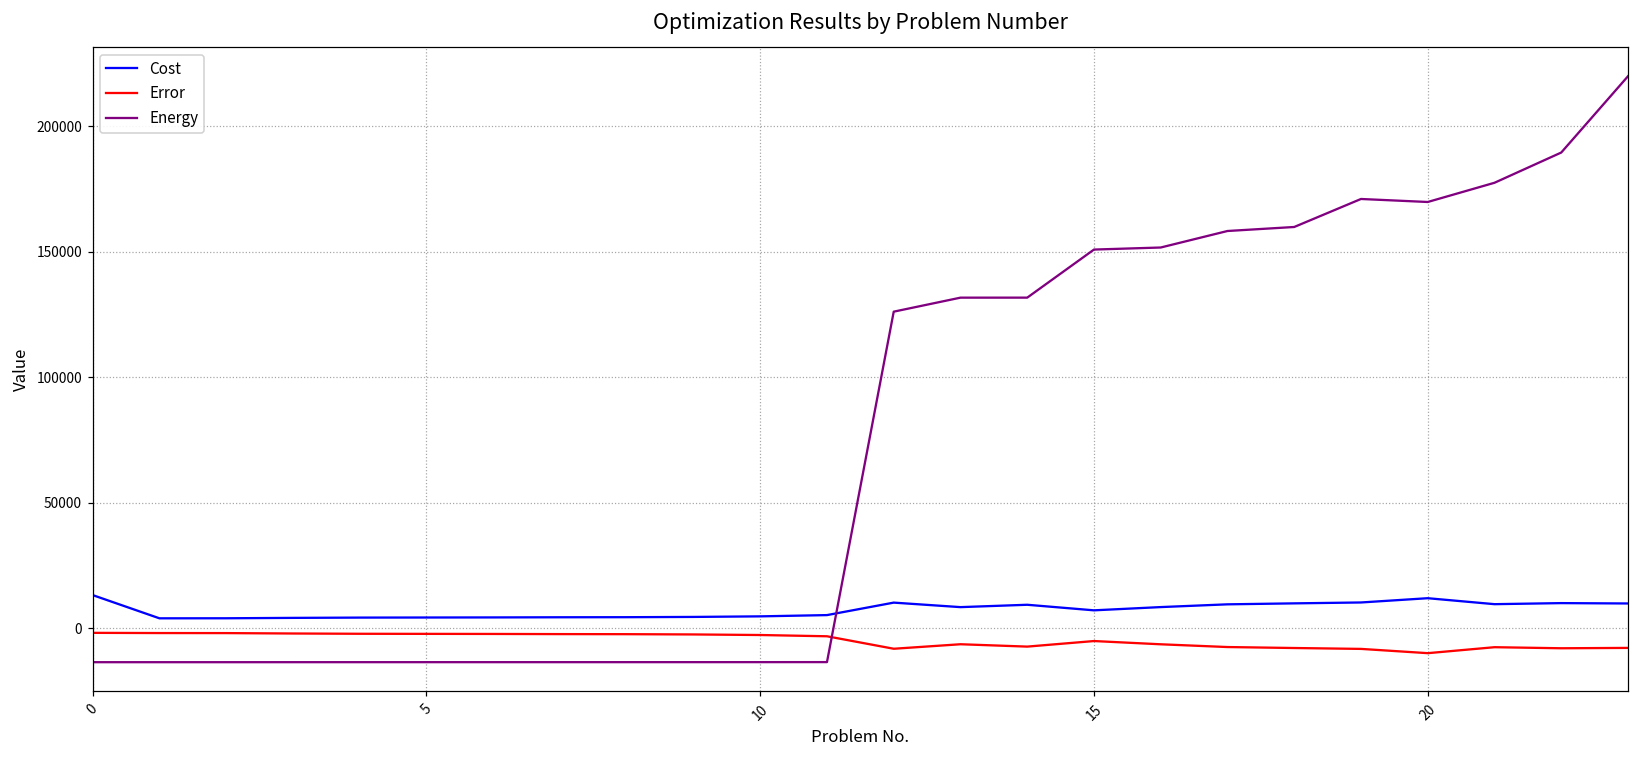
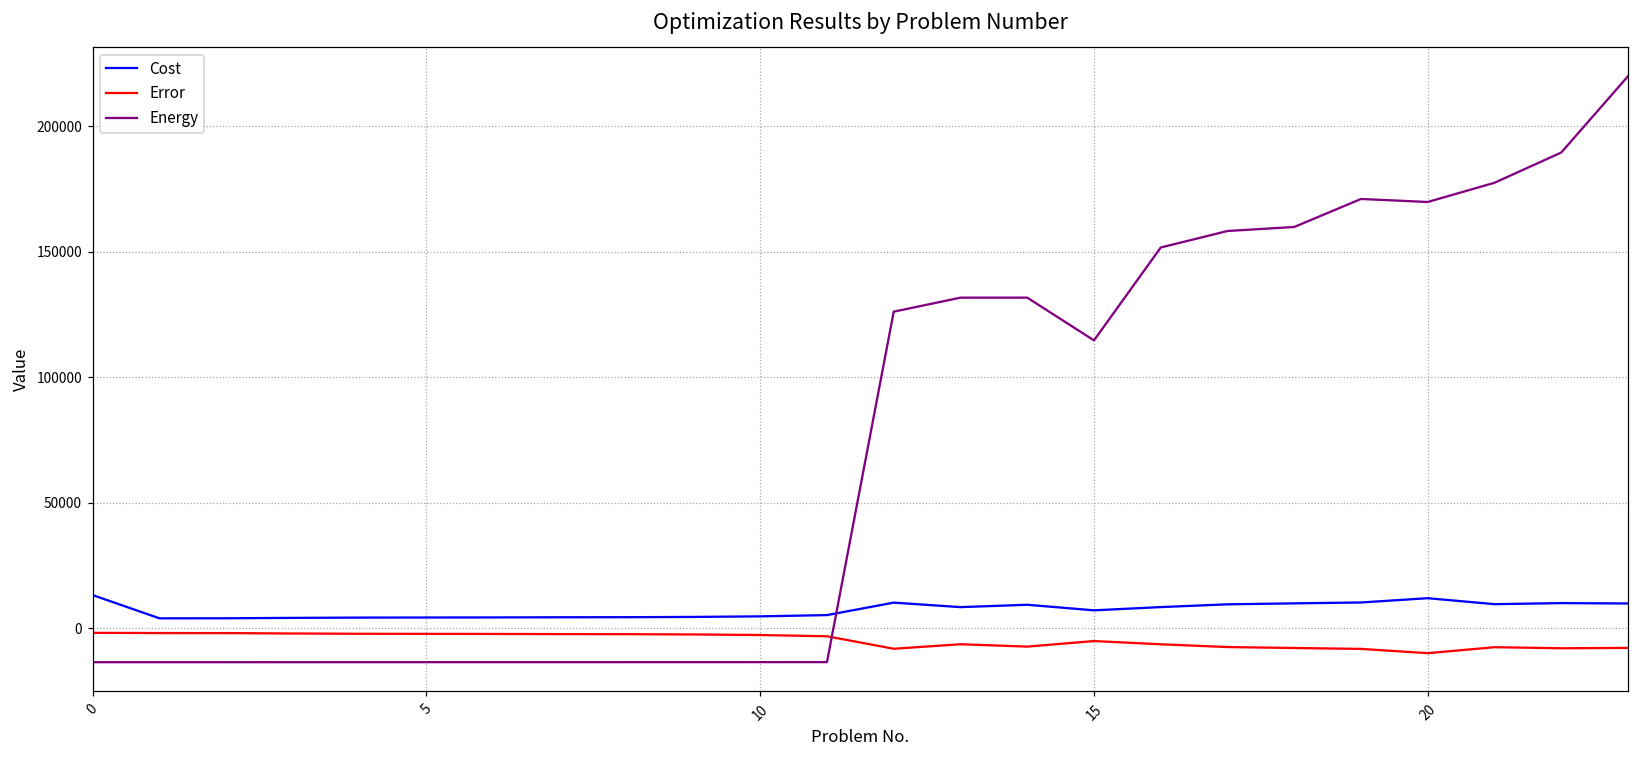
Energy, 15: 151000 -> 115000
